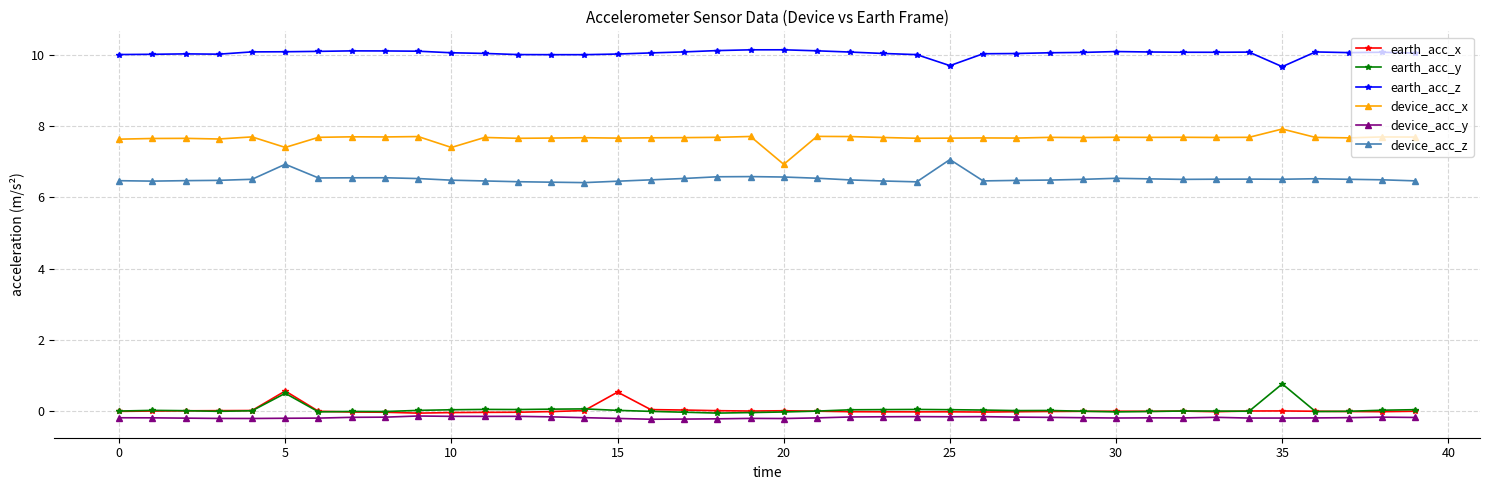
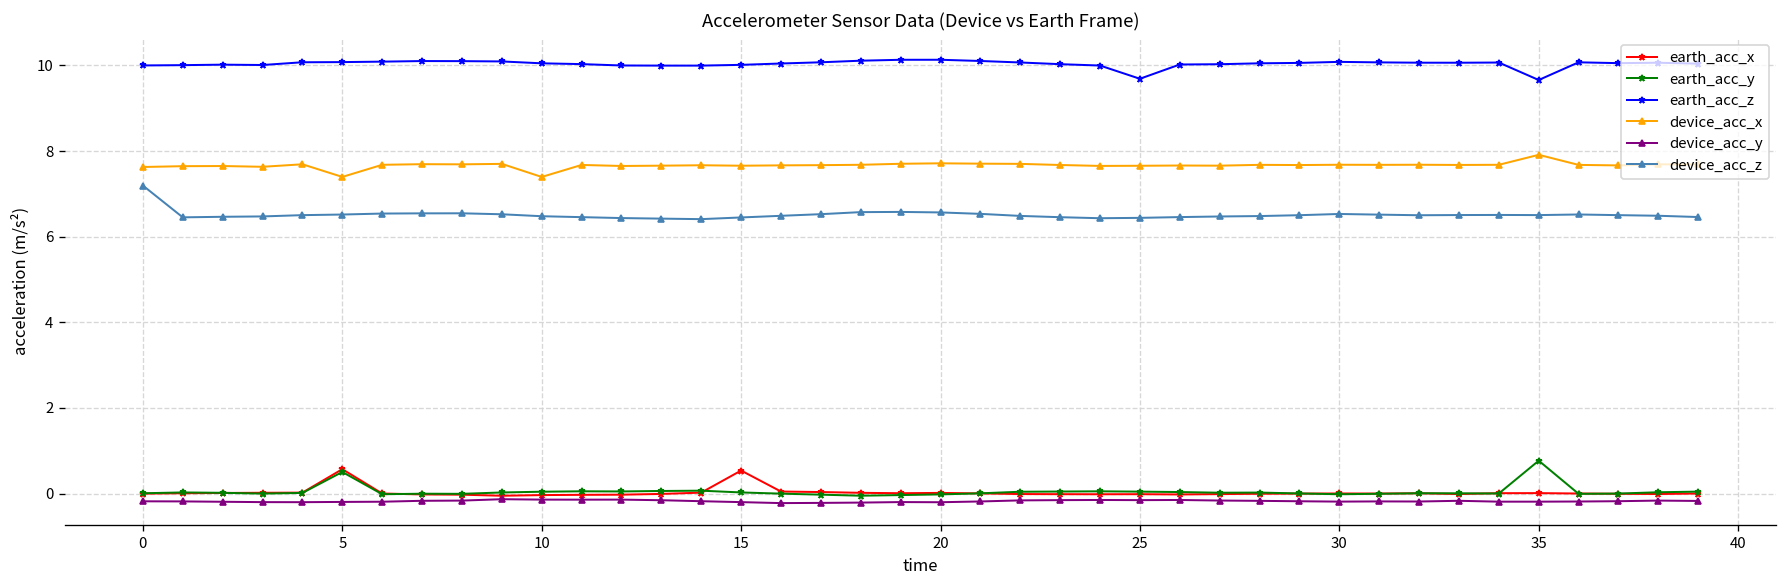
device_acc_z, 0: 6.5 -> 7.2
device_acc_z, 5: 6.9 -> 6.5
device_acc_x, 20: 6.9 -> 7.7
device_acc_z, 25: 7.1 -> 6.4
